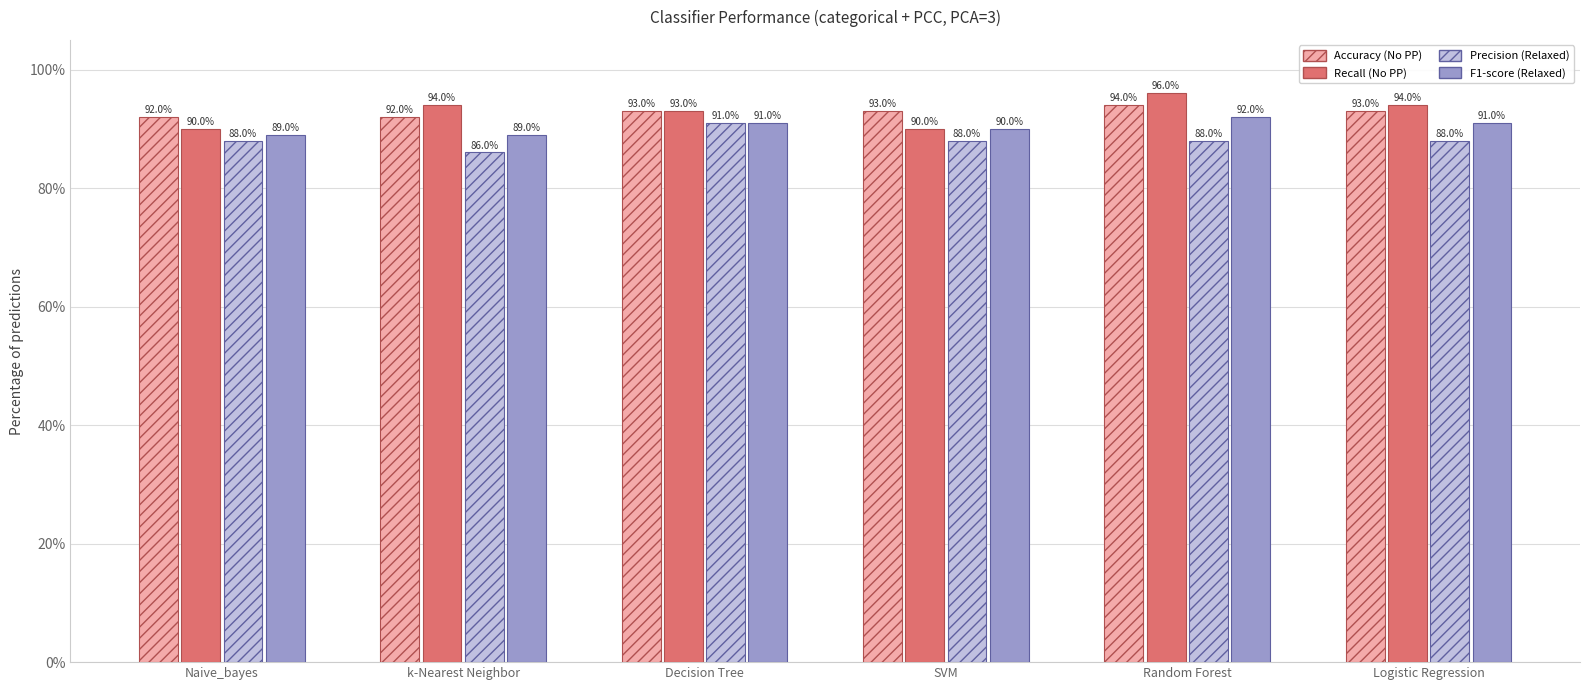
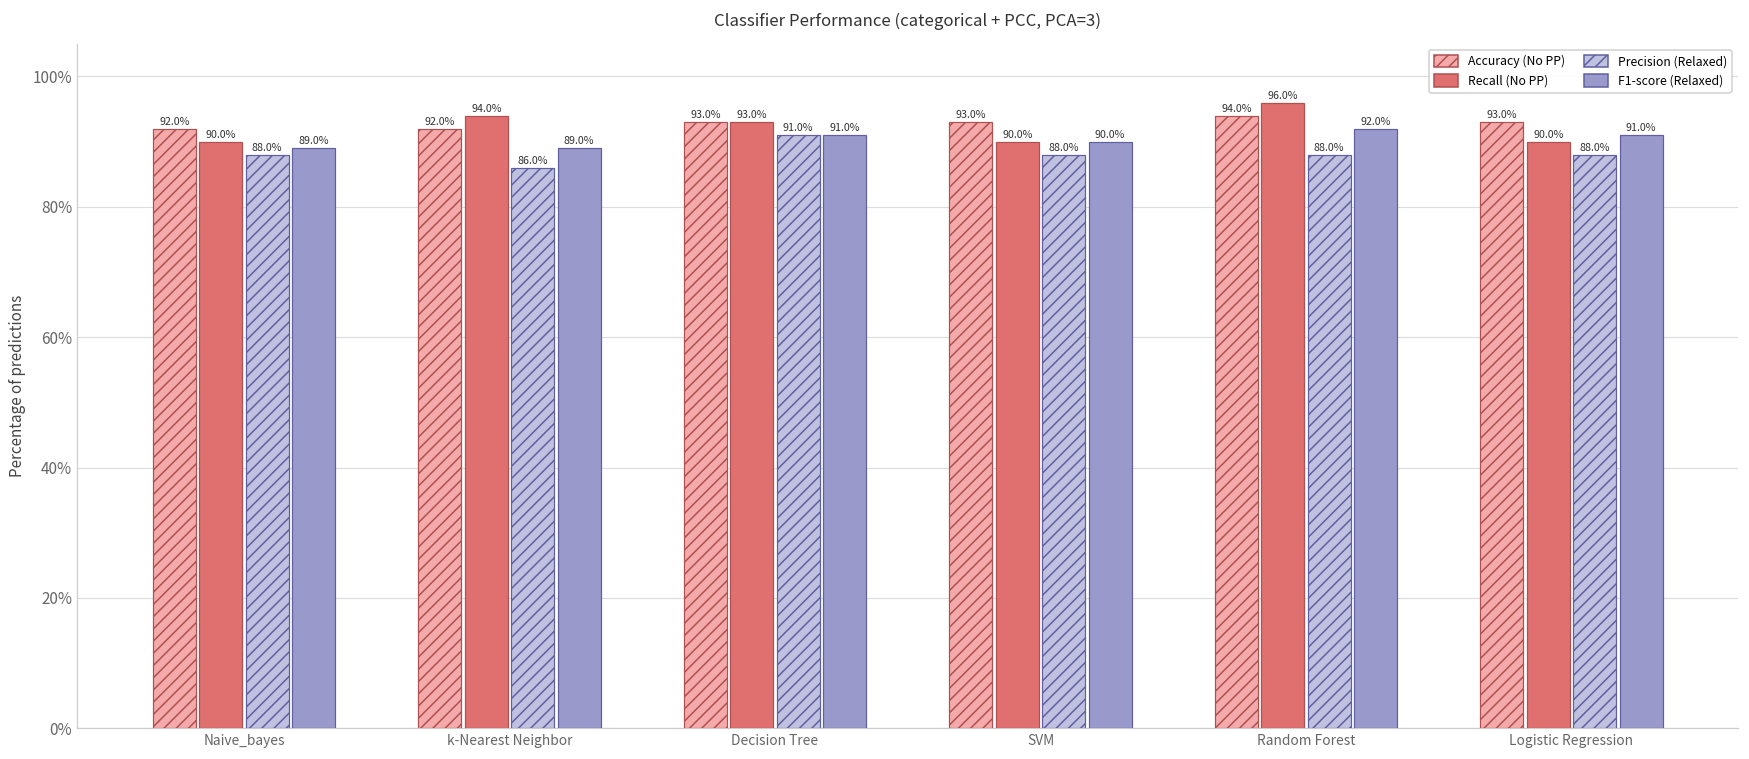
Recall (No PP), Logistic Regression: 94.0% -> 90.0%
